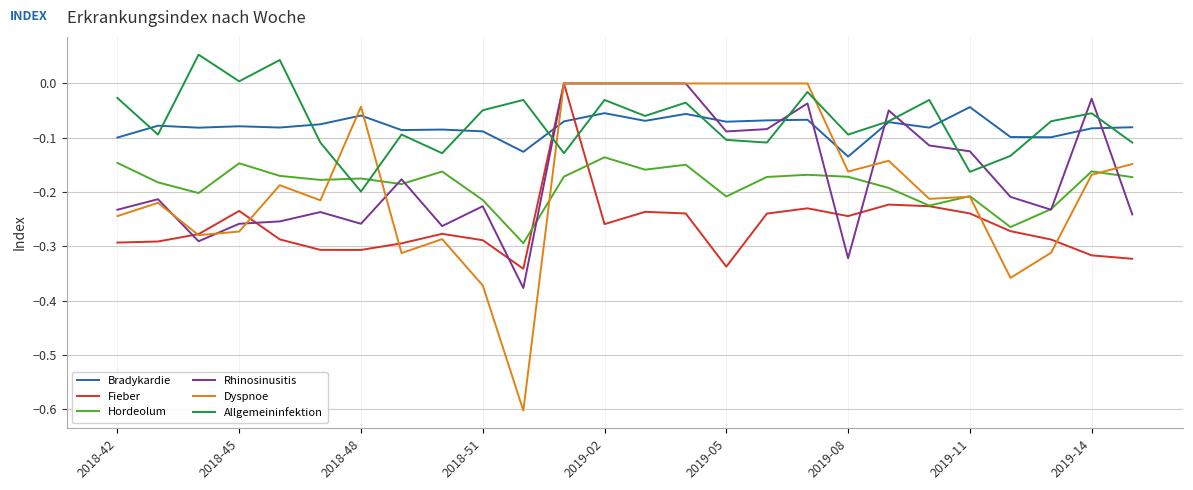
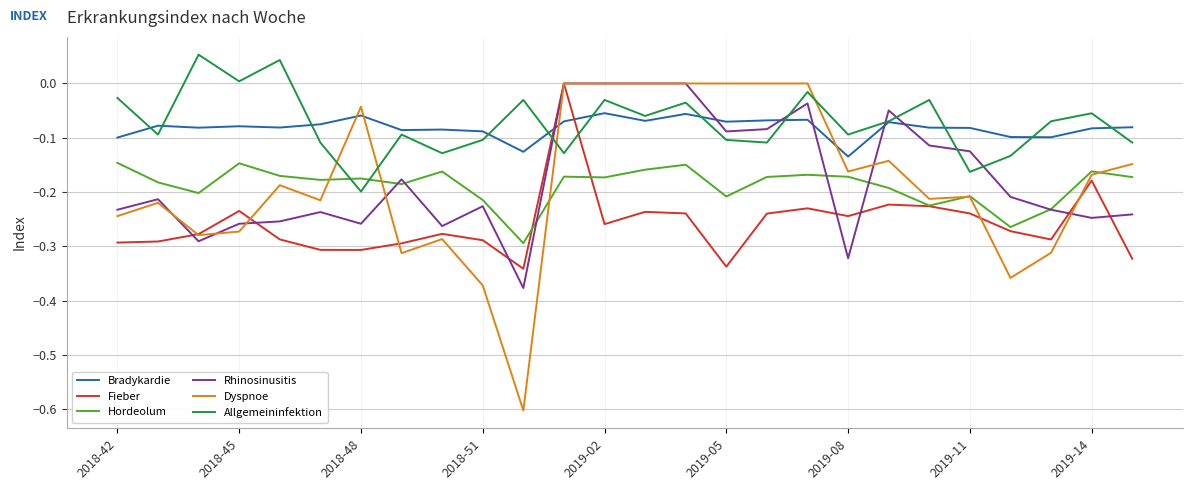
Allgemeininfektion, 2018-51: -0.05 -> -0.10
Hordeolum, 2019-02: -0.14 -> -0.17
Bradykardie, 2019-11: -0.04 -> -0.08
Fieber, 2019-14: -0.32 -> -0.18
Rhinosinusitis, 2019-14: -0.03 -> -0.25
